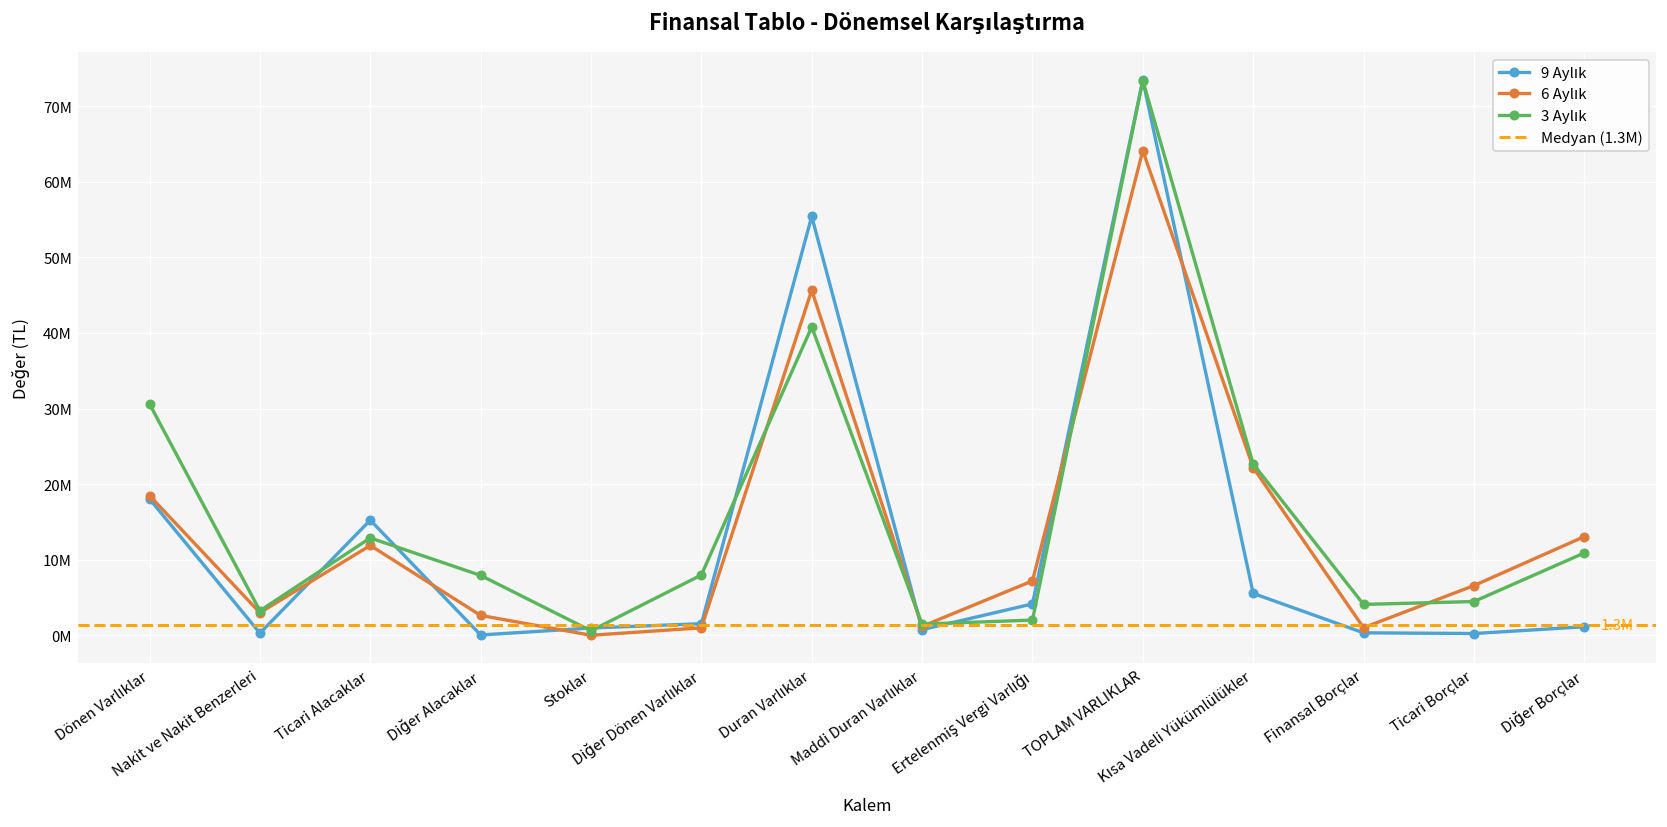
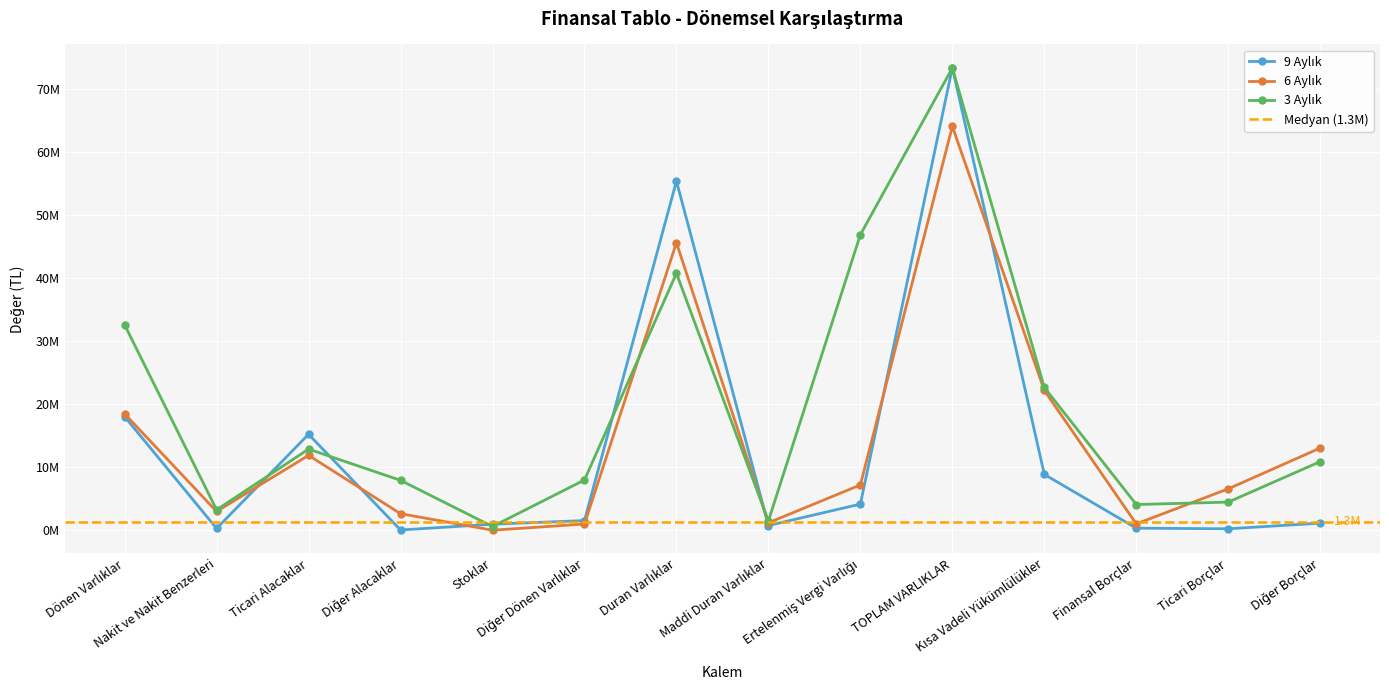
3 Aylık, Dönen Varlıklar: 31000000 -> 33000000
3 Aylık, Ertelenmiş Vergi Varlığı: 2000000 -> 47000000
9 Aylık, Kısa Vadeli Yükümlülükler: 6000000 -> 9000000
